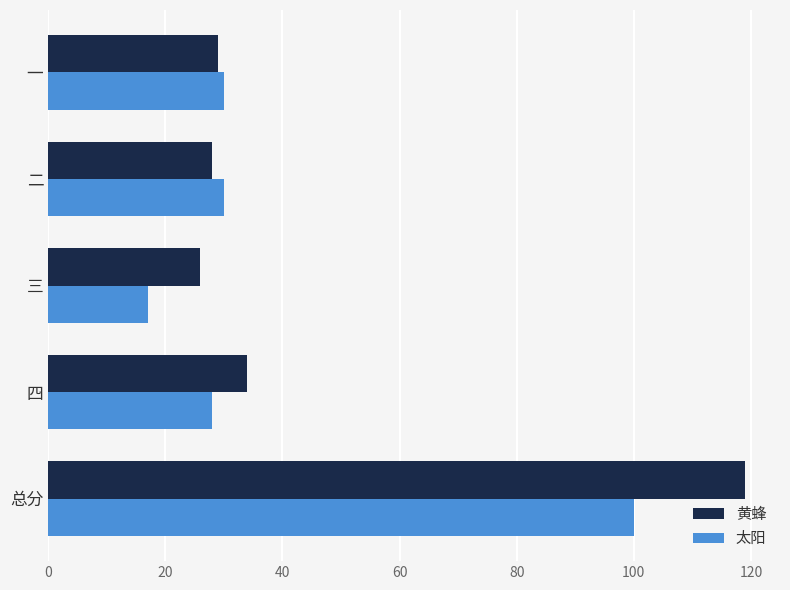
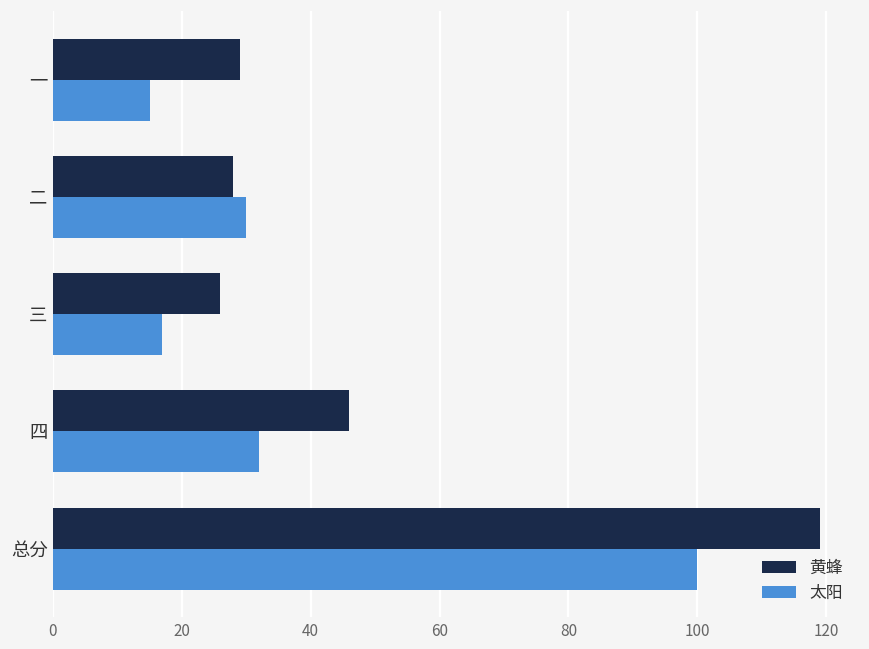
太阳, 一: 30 -> 15
黄蜂, 四: 34 -> 46
太阳, 四: 28 -> 32
